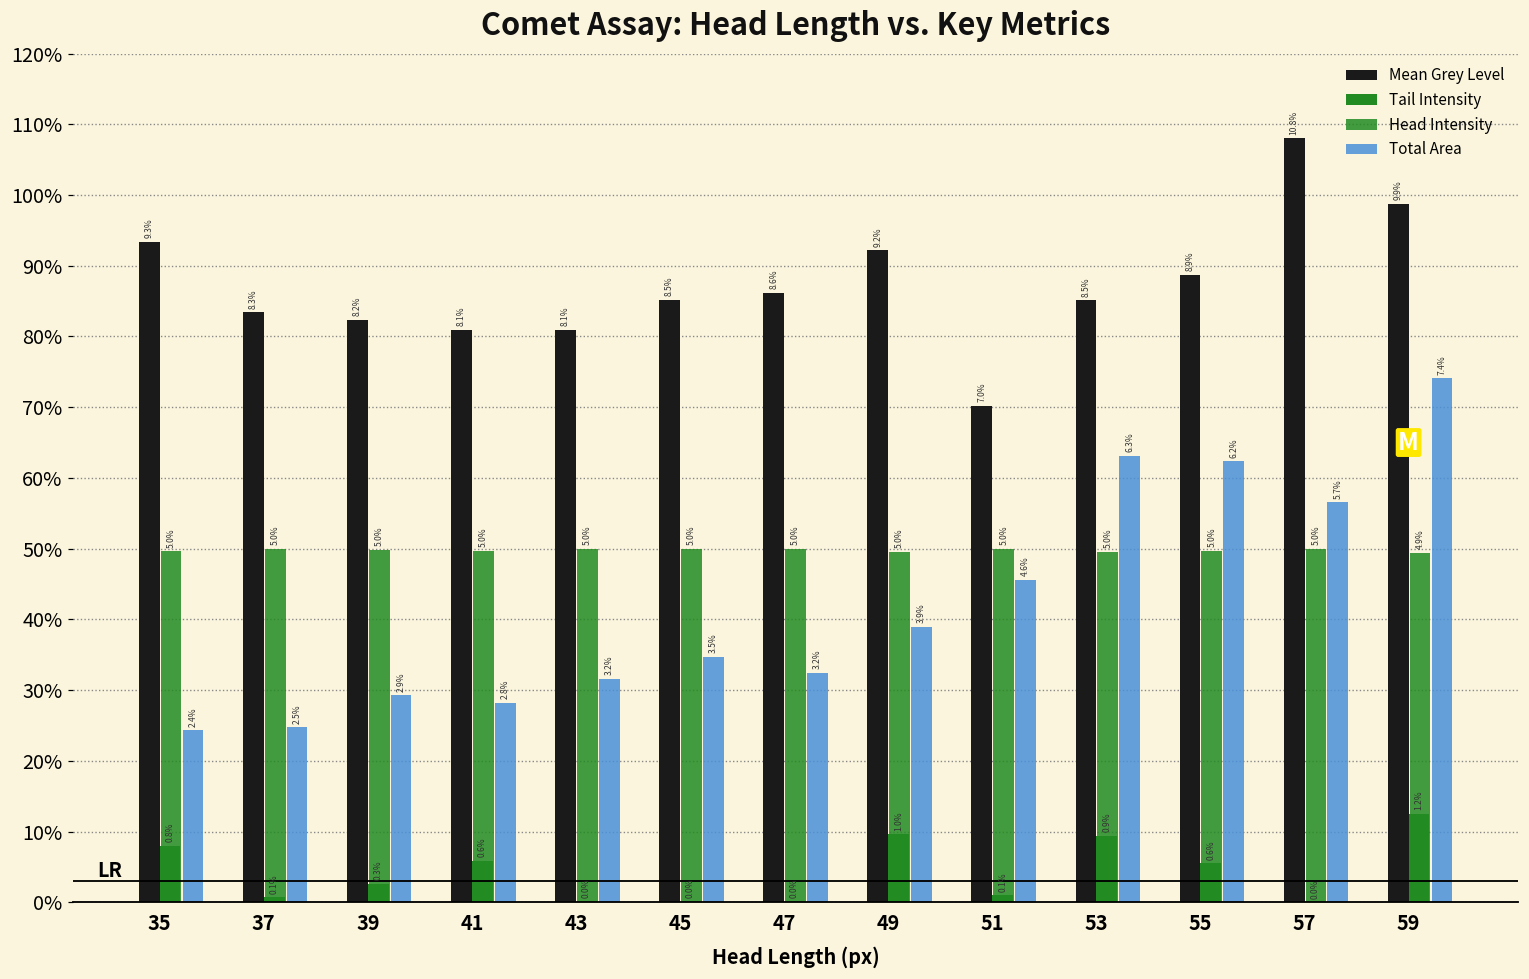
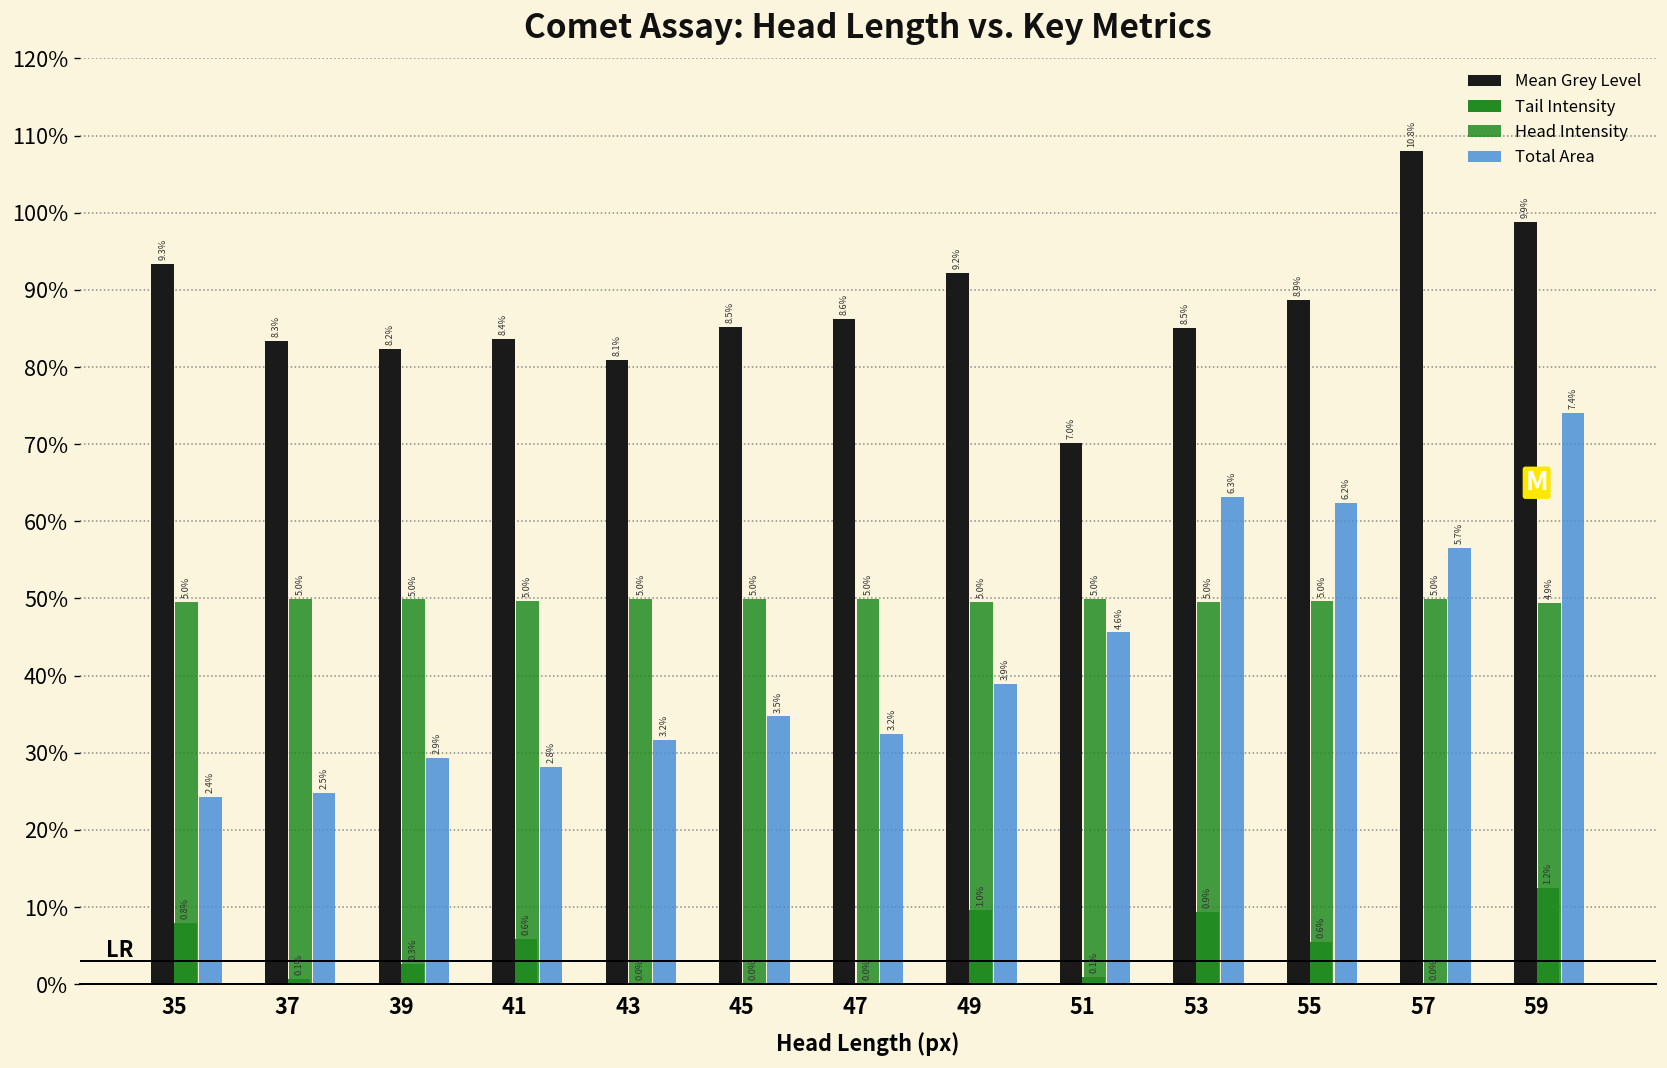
Mean Grey Level, 41: 8.1% -> 8.4%
